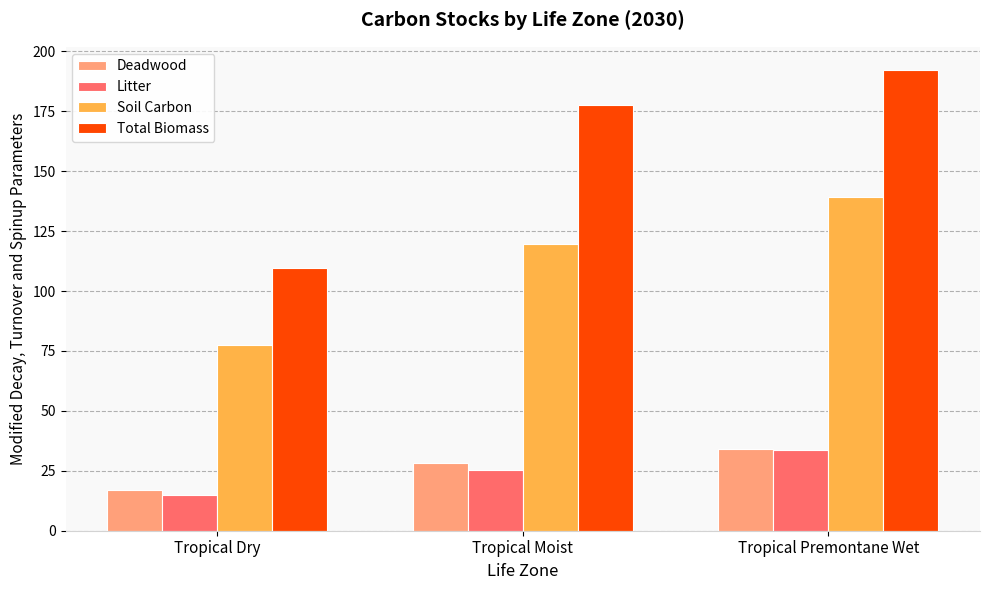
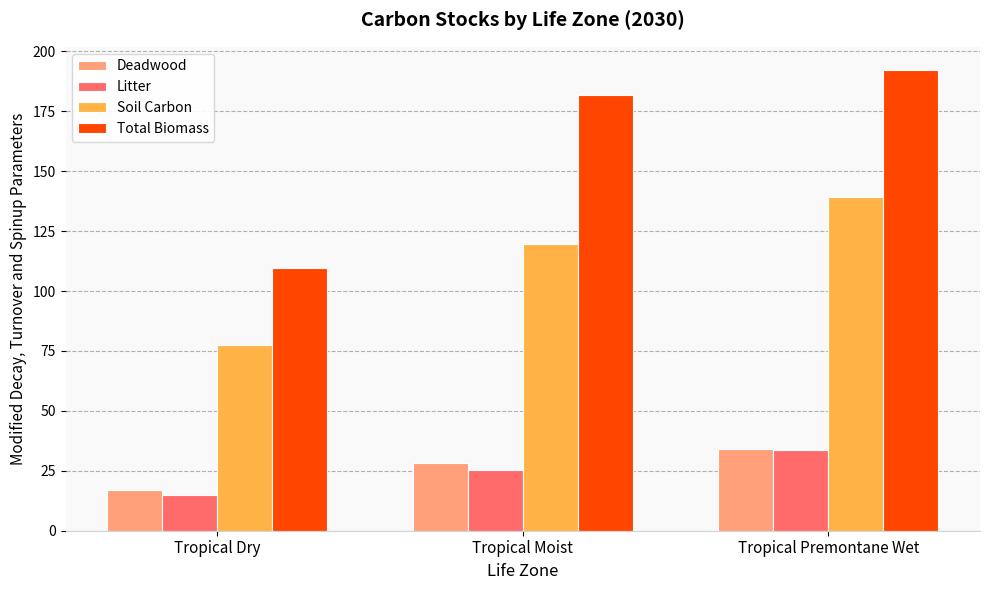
Total Biomass, Tropical Moist: 178 -> 182
